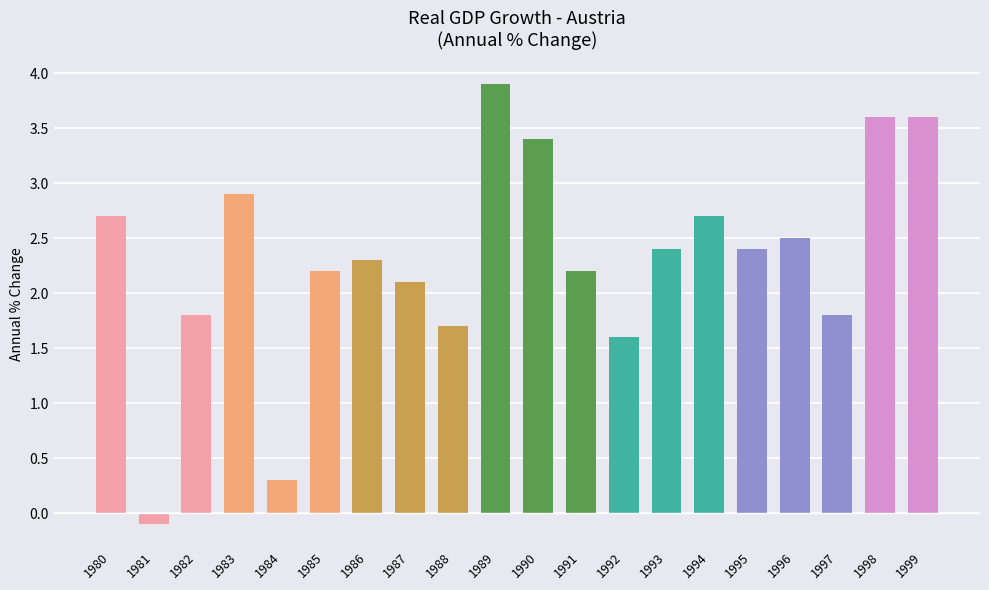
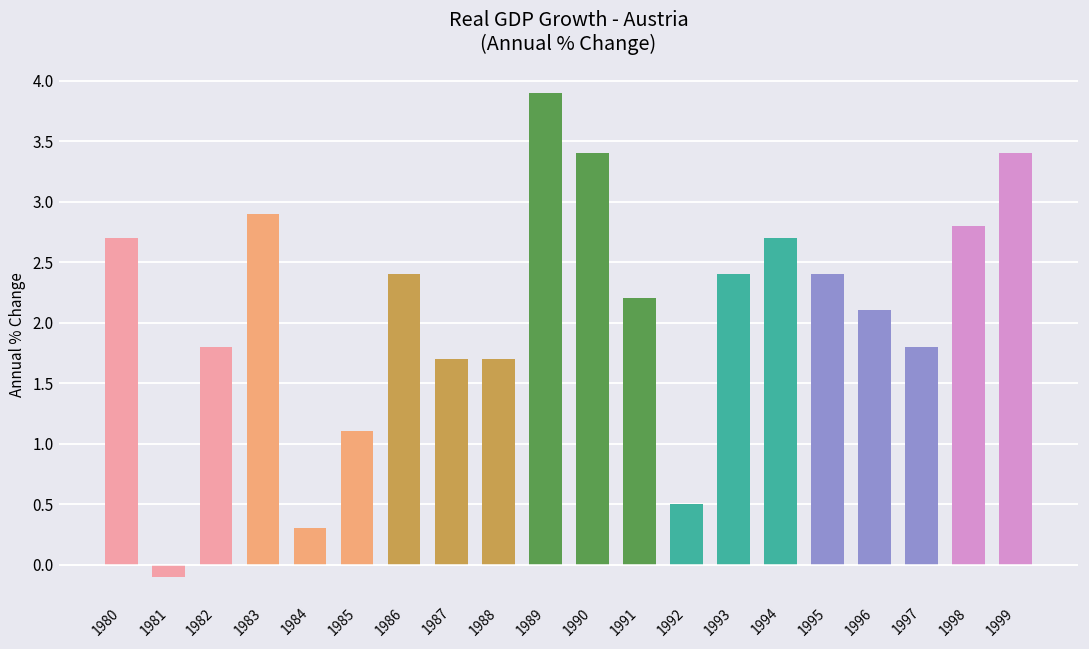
1985: 2.2 -> 1.1
1986: 2.3 -> 2.4
1987: 2.1 -> 1.7
1992: 1.6 -> 0.5
1996: 2.5 -> 2.1
1998: 3.6 -> 2.8
1999: 3.6 -> 3.4
